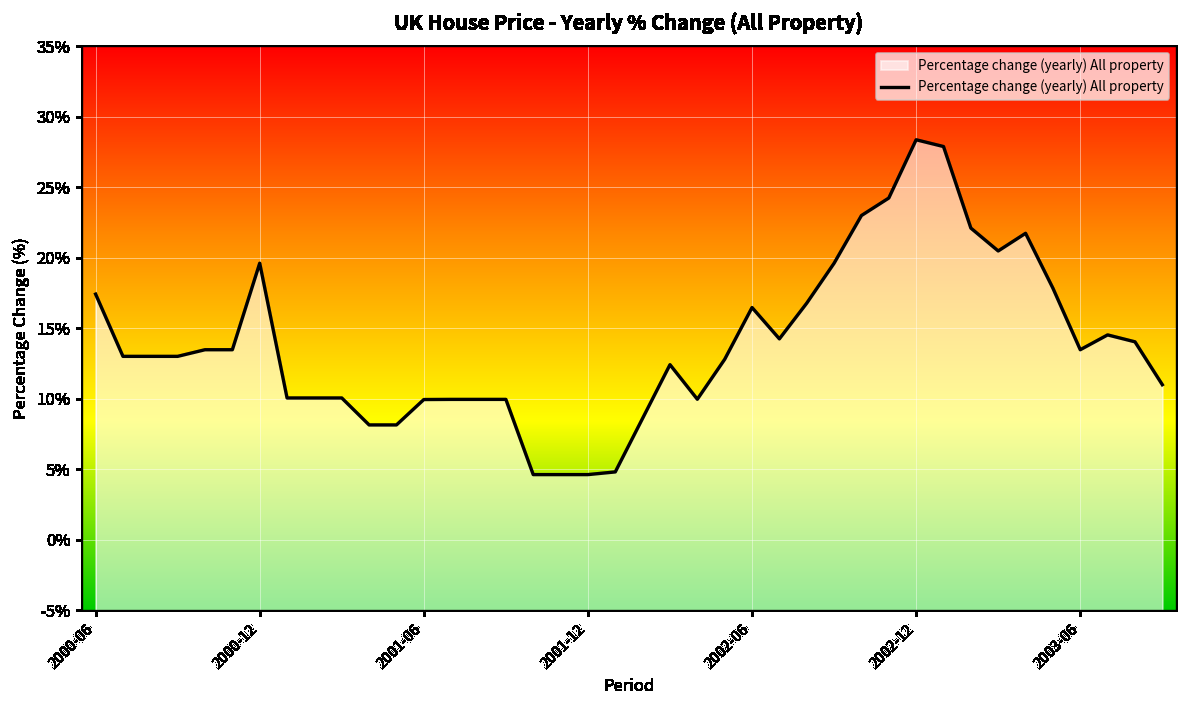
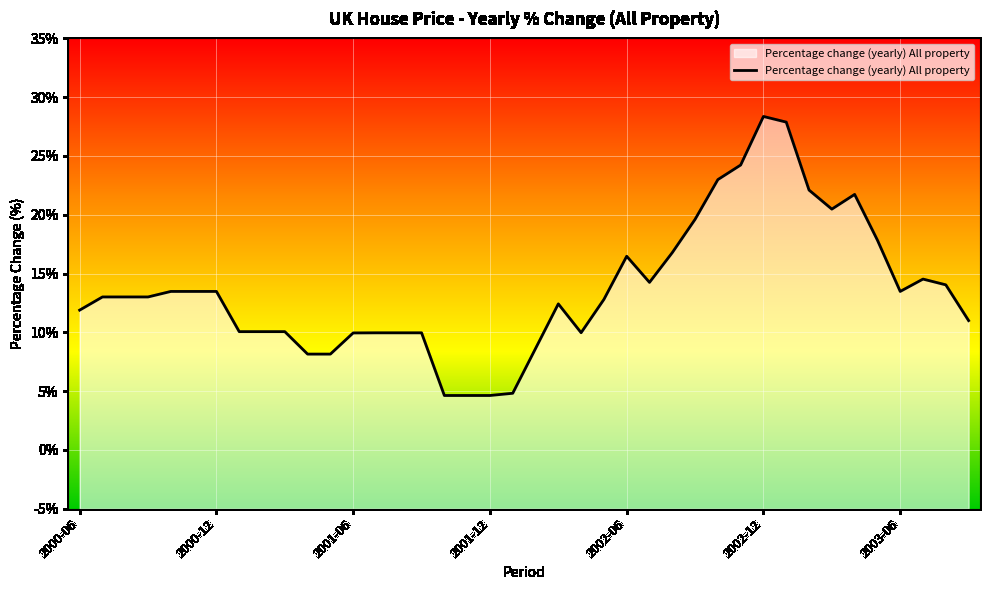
2000-06: 17.4% -> 11.9%
2000-12: 19.6% -> 13.5%
